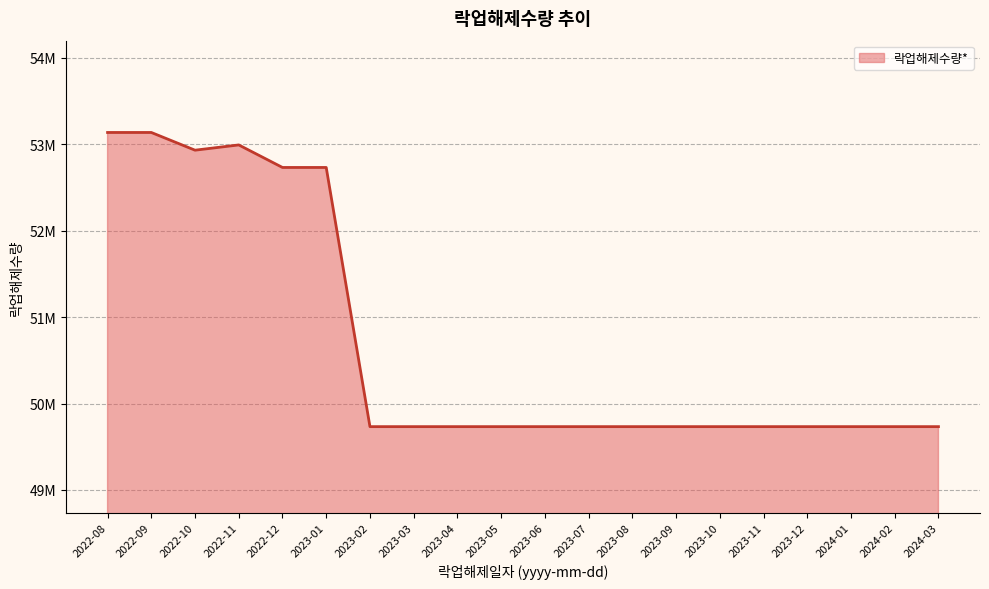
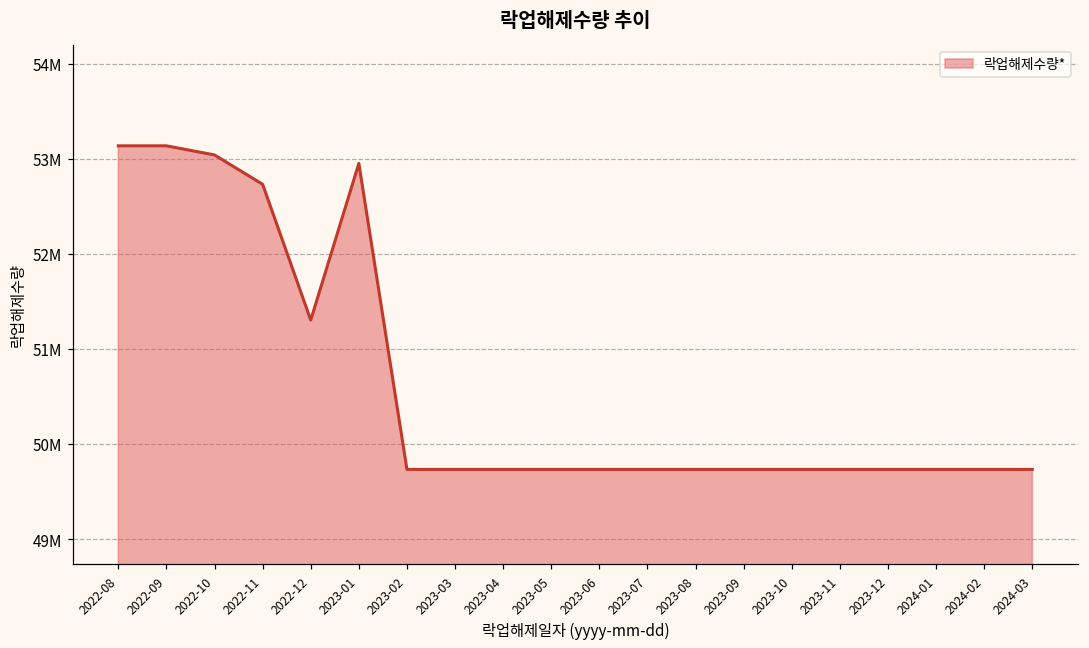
2022-10: 52900000 -> 53000000
2022-11: 53000000 -> 52700000
2022-12: 52700000 -> 51300000
2023-01: 52700000 -> 53000000
